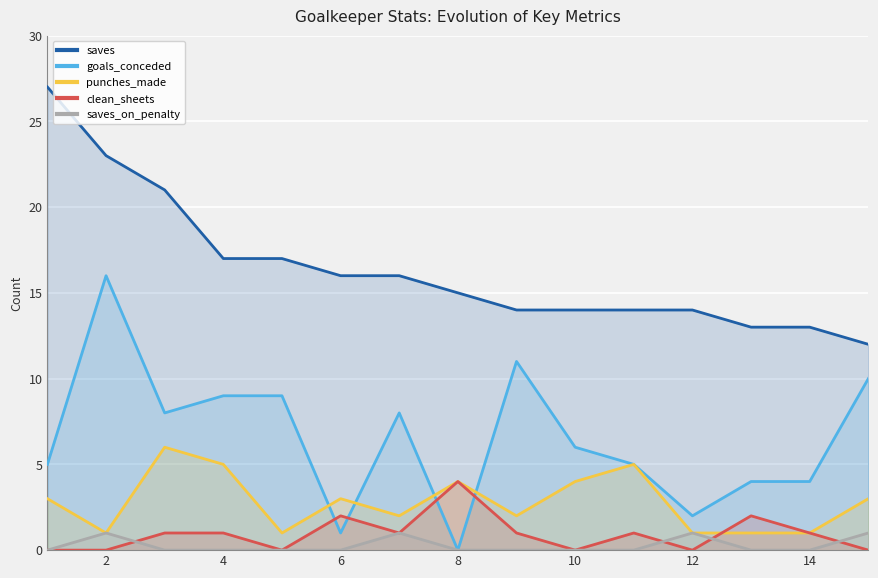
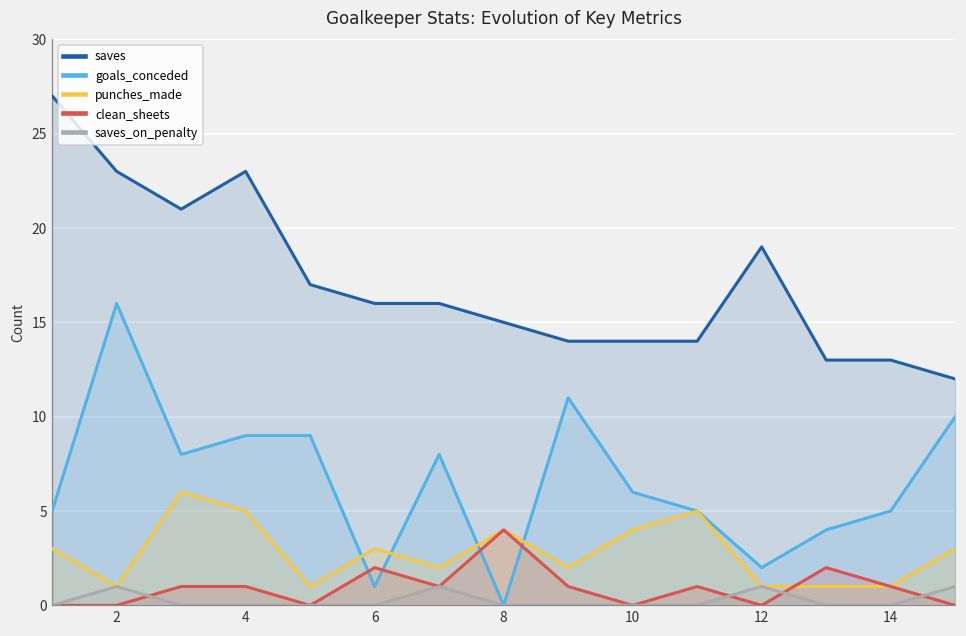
saves, 4: 17 -> 23
saves, 12: 14 -> 19
goals_conceded, 14: 4 -> 5
